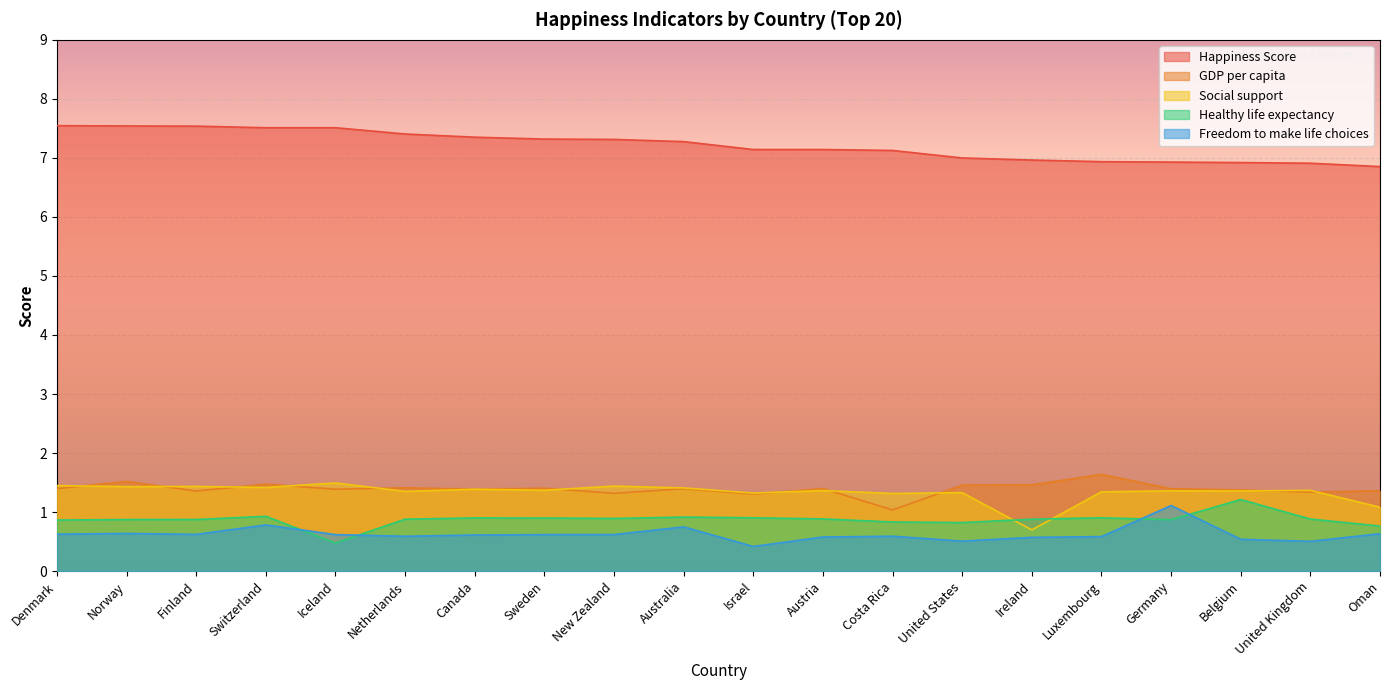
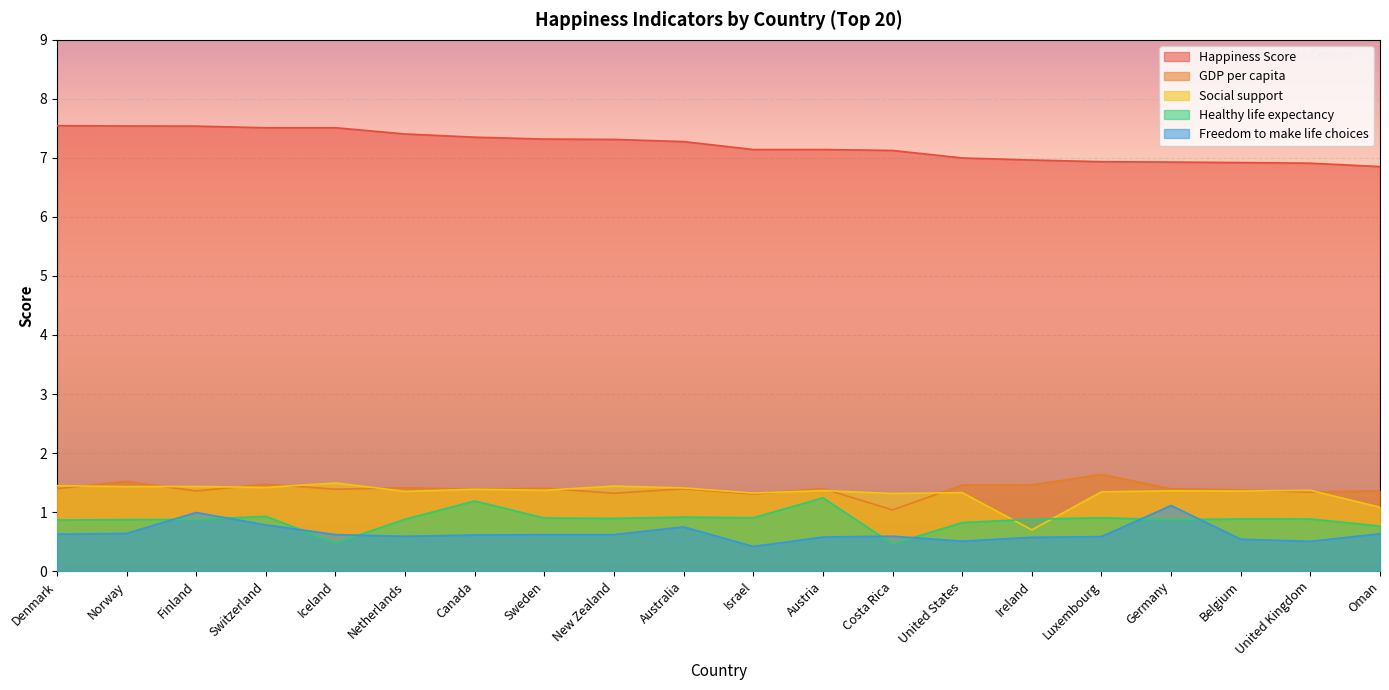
Freedom to make life choices, Finland: 0.6 -> 1.0
Healthy life expectancy, Canada: 0.9 -> 1.2
Healthy life expectancy, Austria: 0.9 -> 1.2
Healthy life expectancy, Costa Rica: 0.8 -> 0.5
Healthy life expectancy, Belgium: 1.2 -> 0.9
